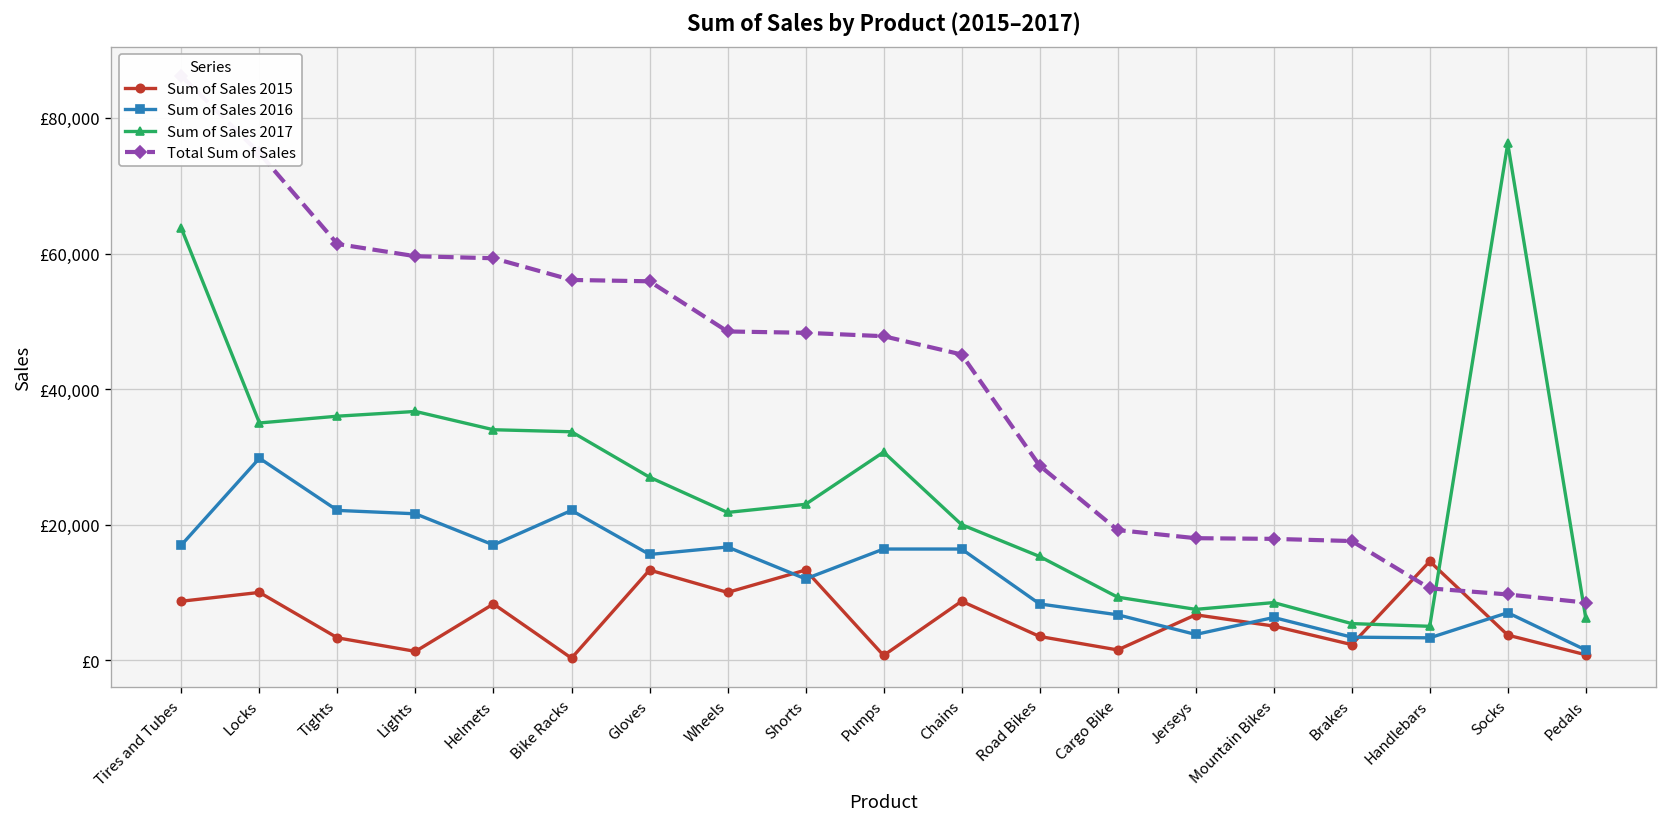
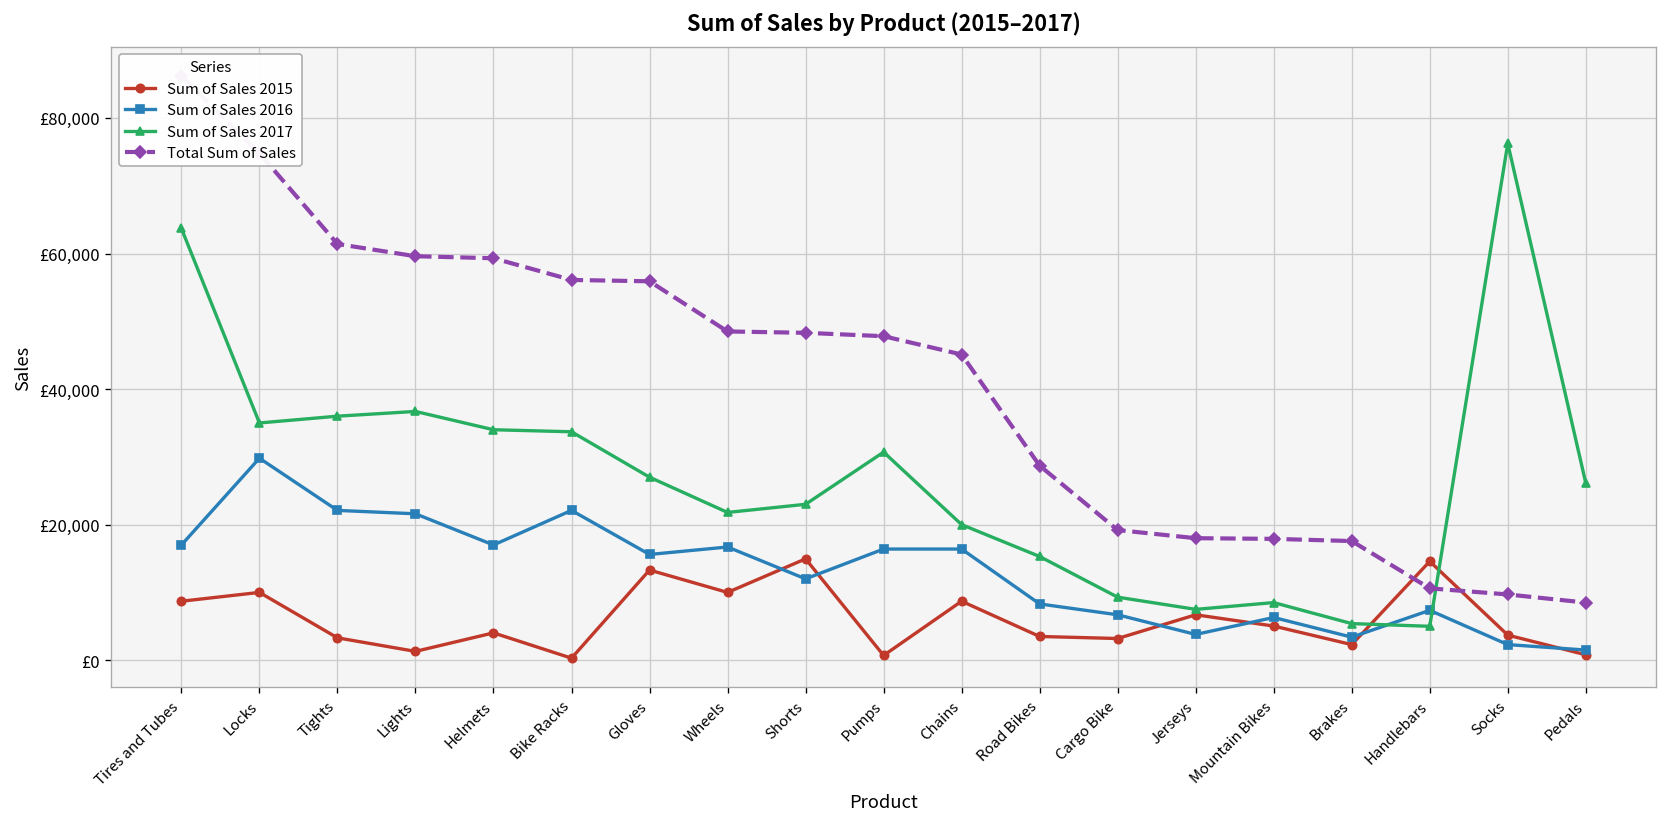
Sum of Sales 2015, Helmets: £8,000 -> £4,000
Sum of Sales 2015, Shorts: £13,000 -> £15,000
Sum of Sales 2015, Cargo Bike: £2,000 -> £3,000
Sum of Sales 2016, Handlebars: £3,000 -> £7,000
Sum of Sales 2016, Socks: £7,000 -> £2,000
Sum of Sales 2017, Pedals: £6,000 -> £26,000
